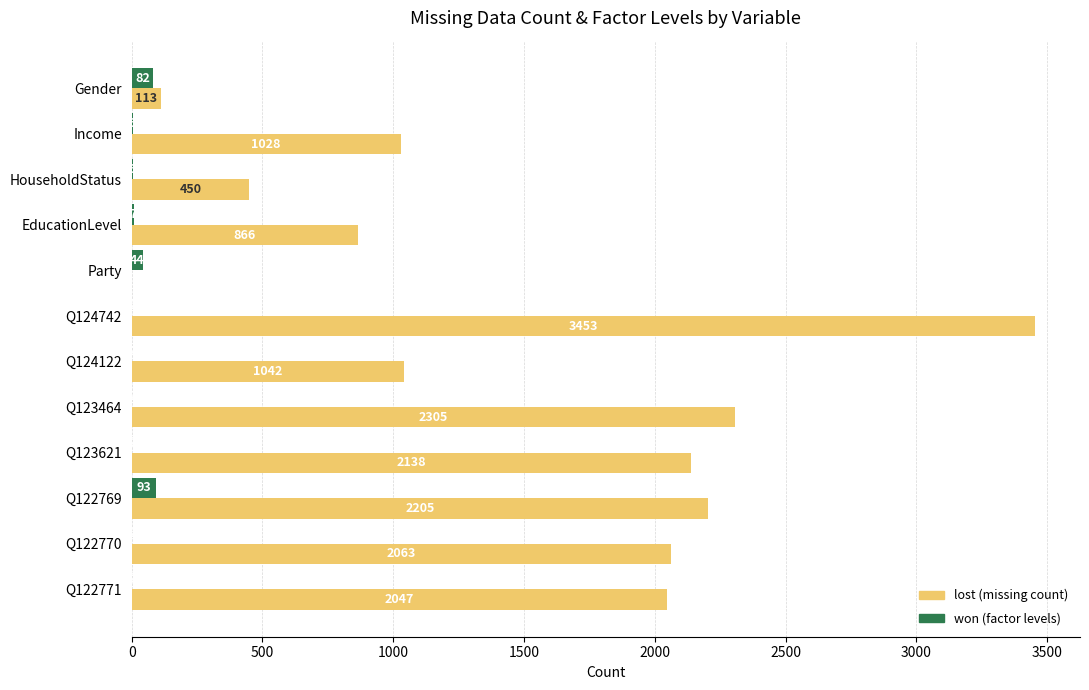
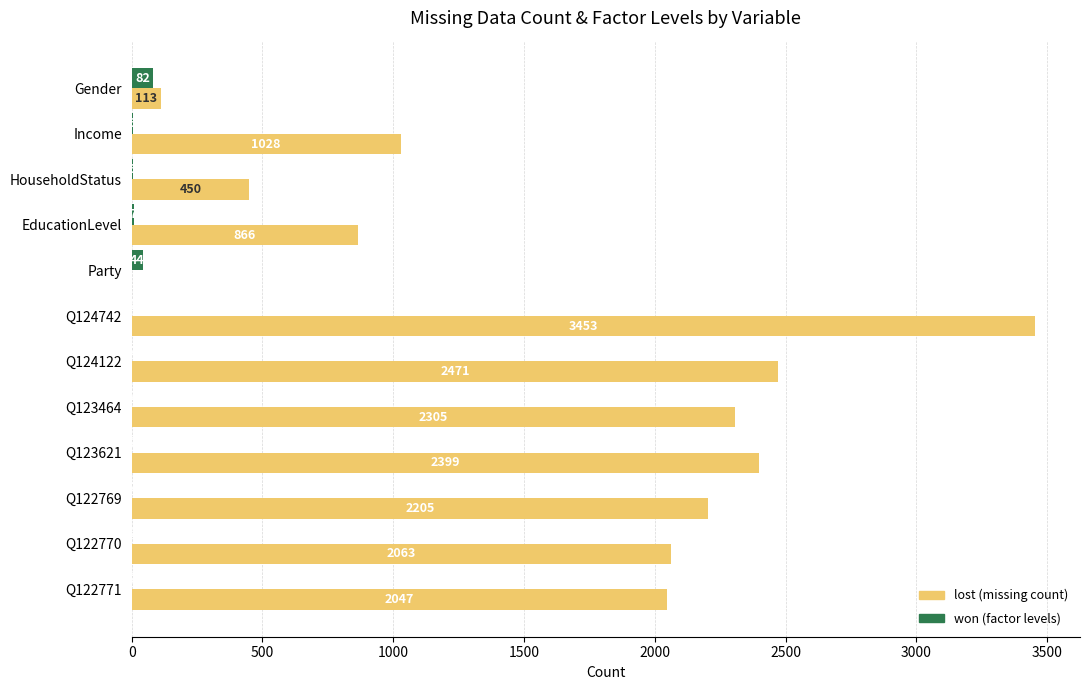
lost (missing count), Q124122: 1042 -> 2471
lost (missing count), Q123621: 2138 -> 2399
won (factor levels), Q122769: 90 -> 0
